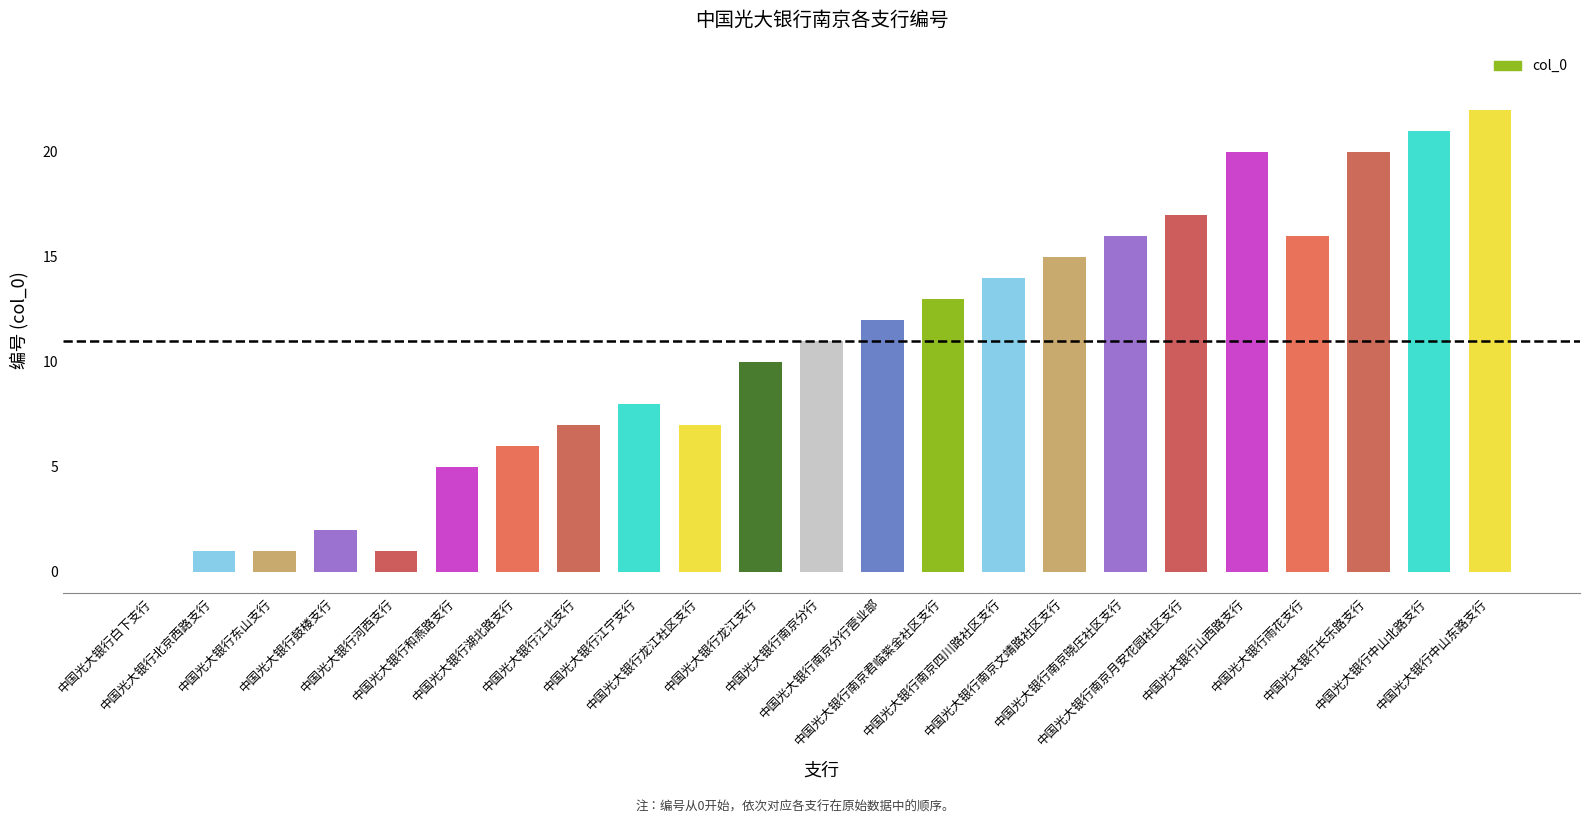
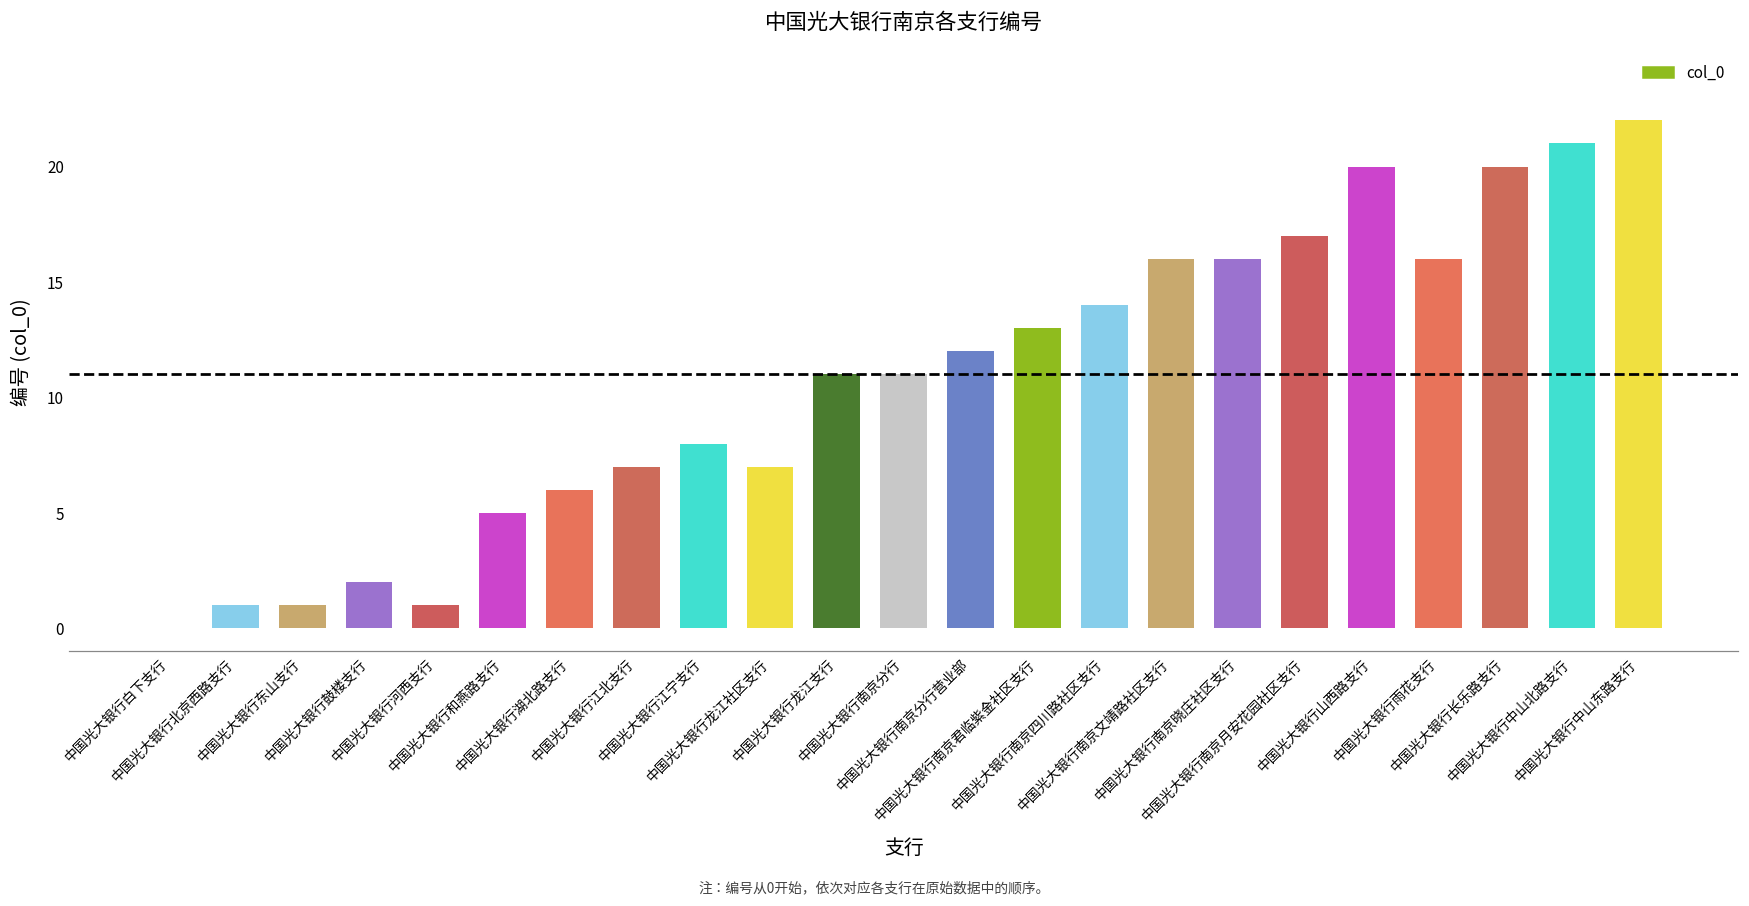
中国光大银行龙江支行: 10 -> 11
中国光大银行南京文靖路社区支行: 15 -> 16
